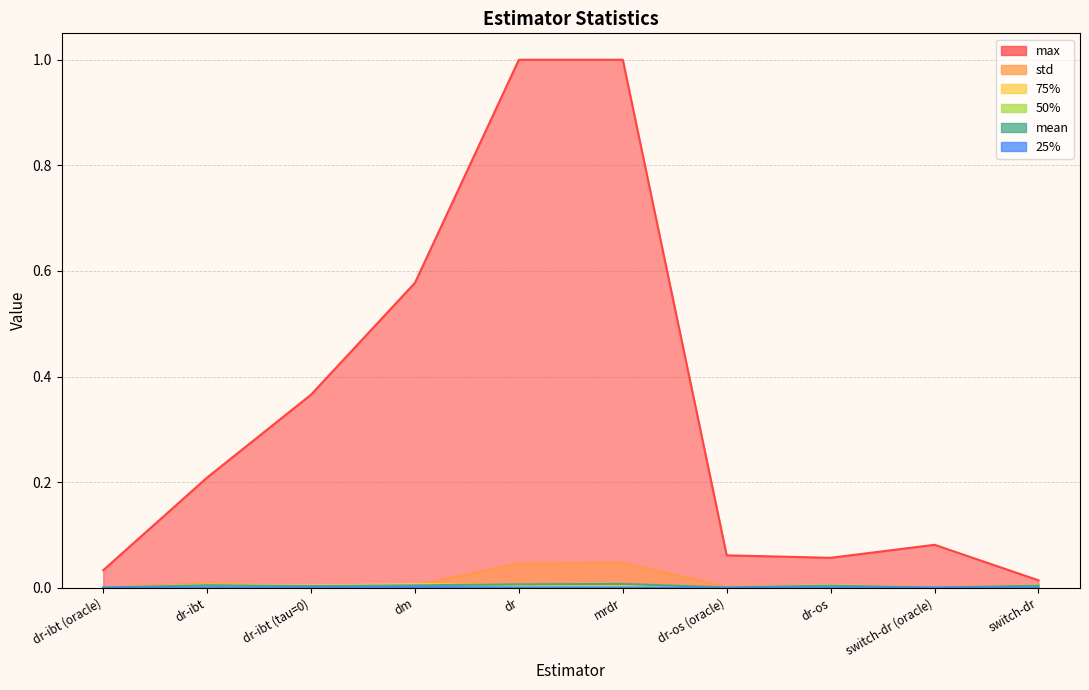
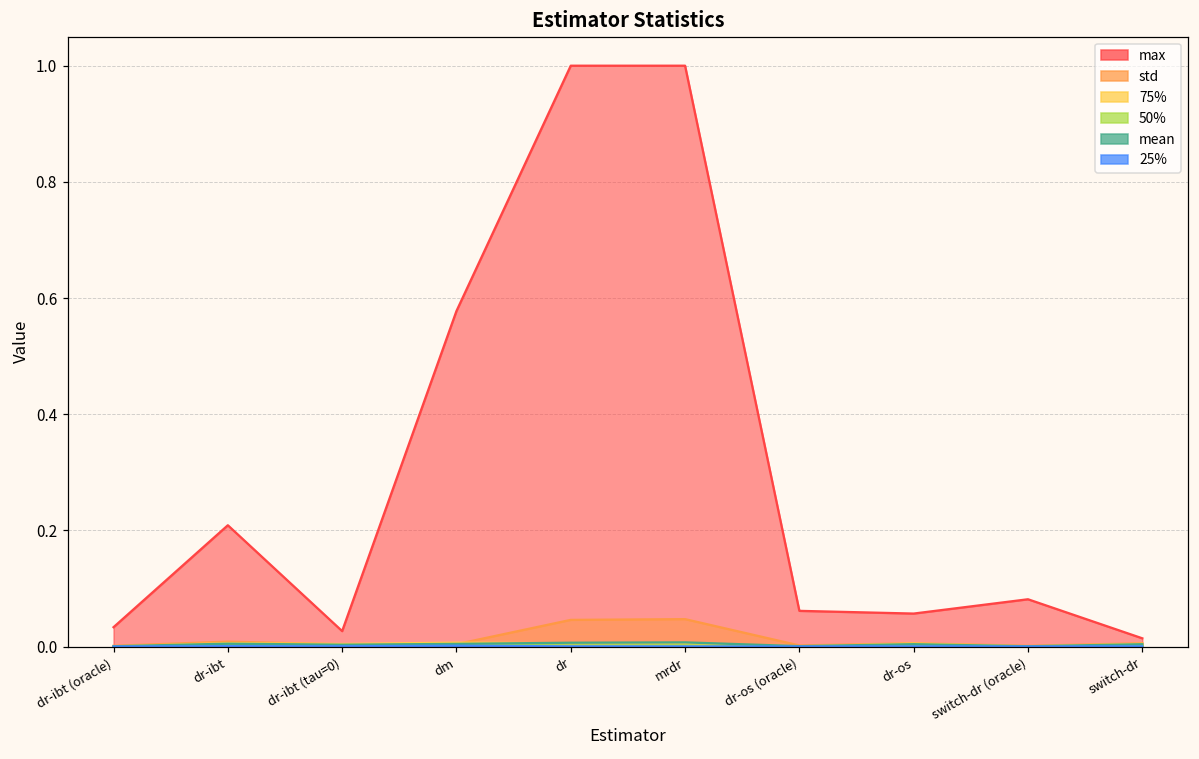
max, dr-ibt (tau=0): 0.37 -> 0.03
